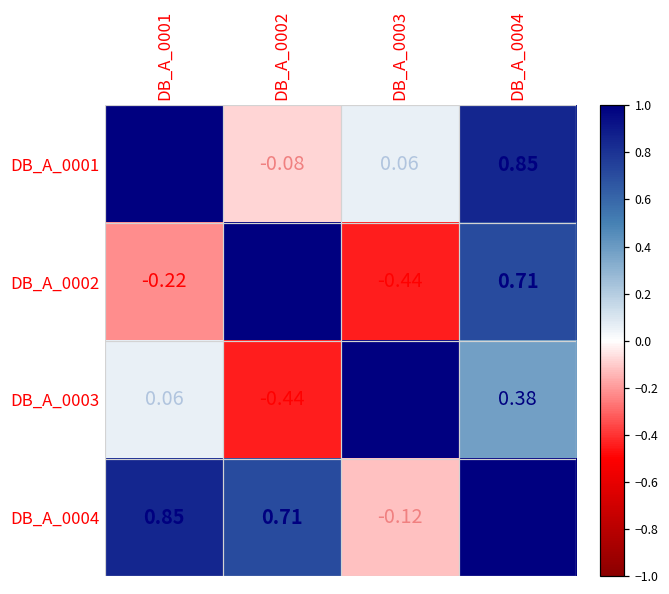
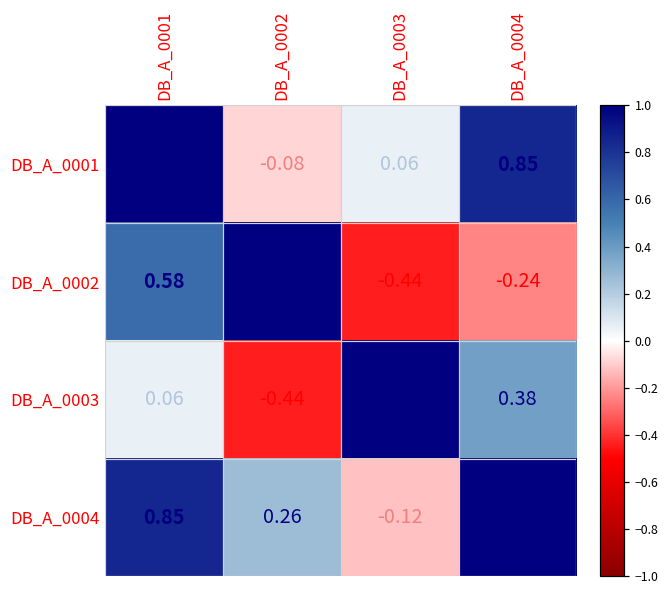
DB_A_0002, DB_A_0001: -0.22 -> 0.58
DB_A_0002, DB_A_0004: 0.71 -> -0.24
DB_A_0004, DB_A_0002: 0.71 -> 0.26
